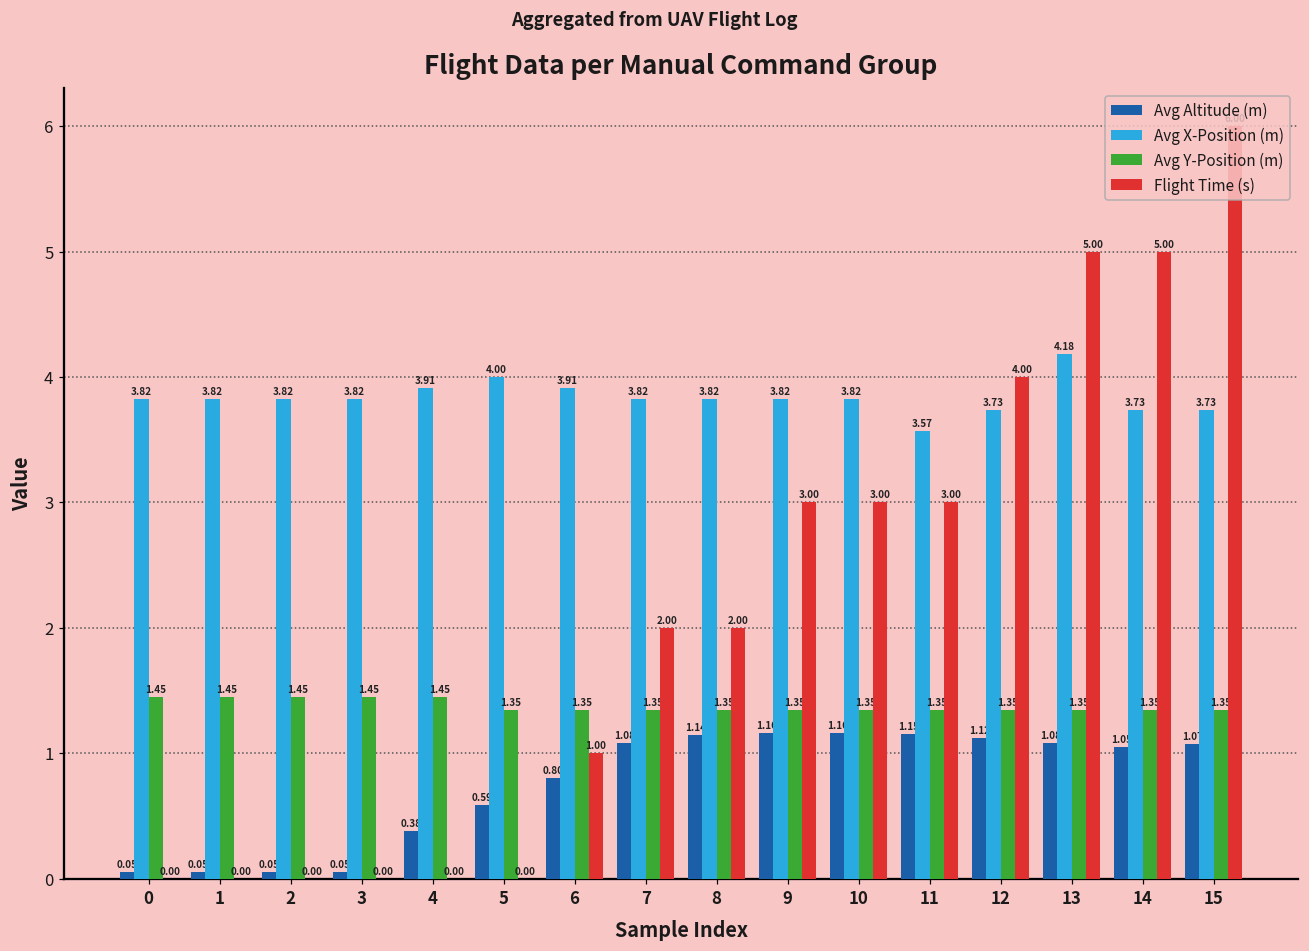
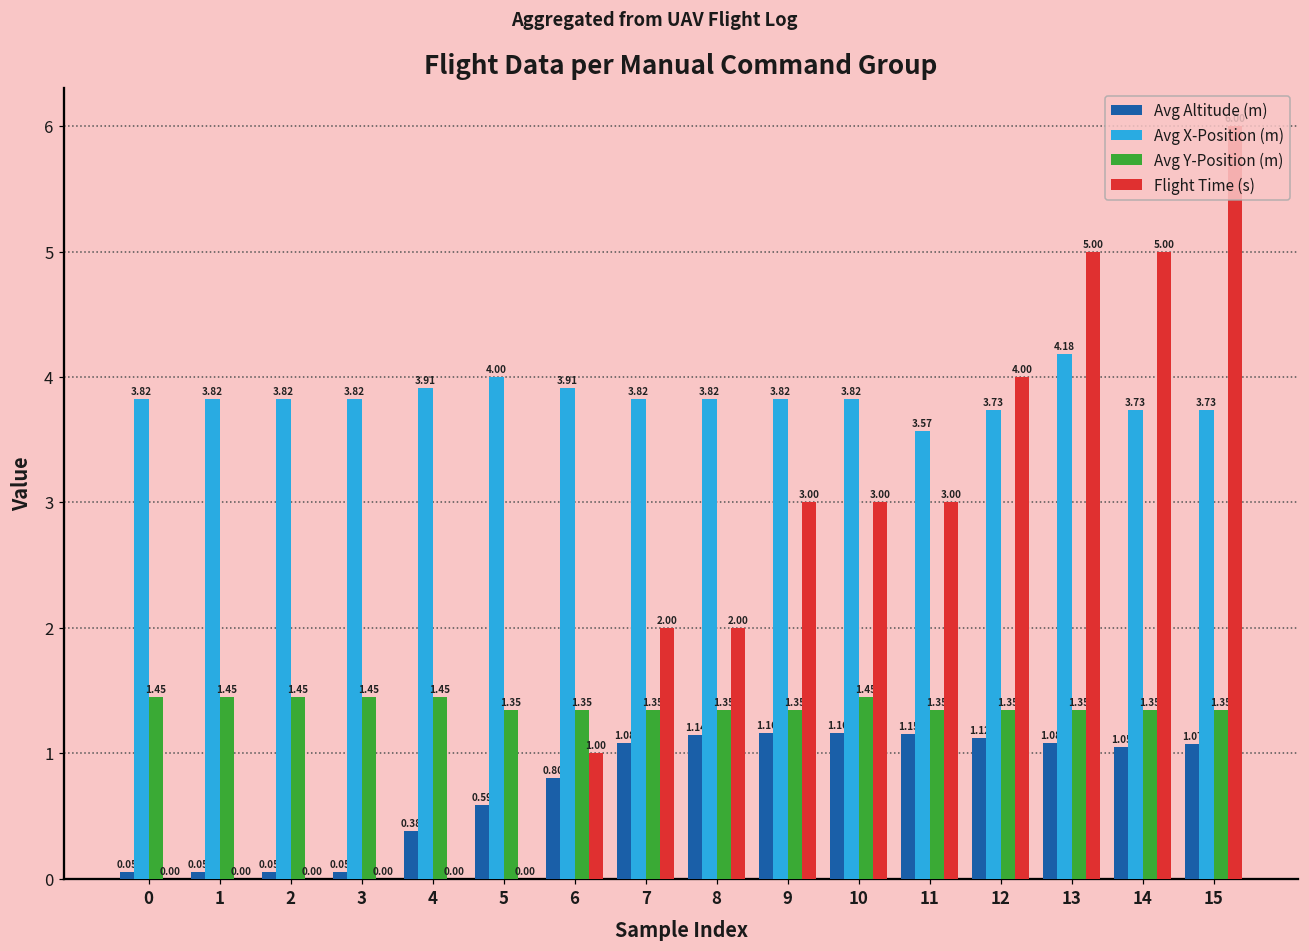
Avg Y-Position (m), 10: 1.35 -> 1.45
